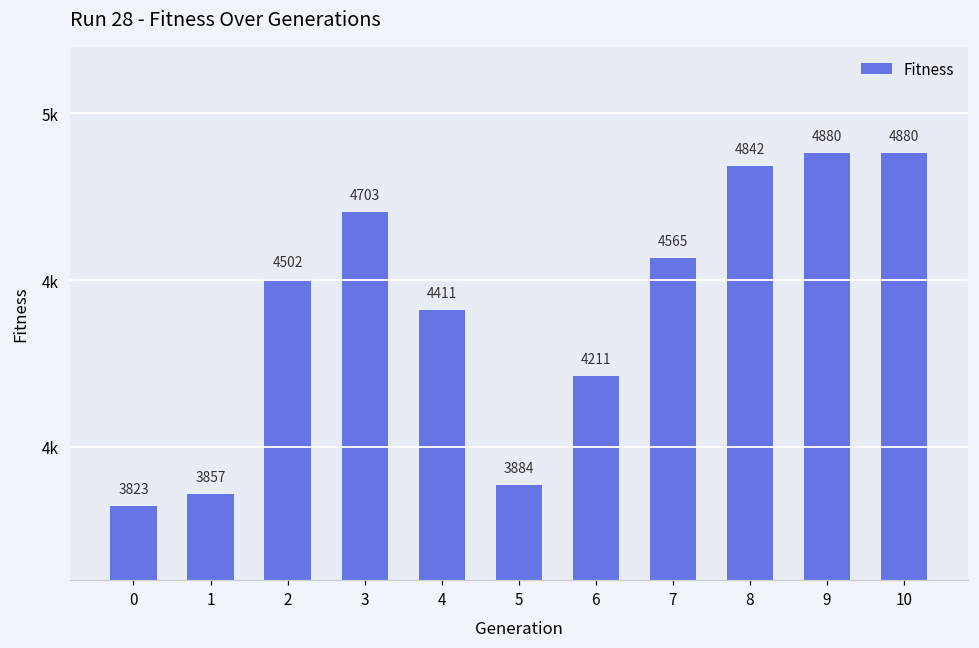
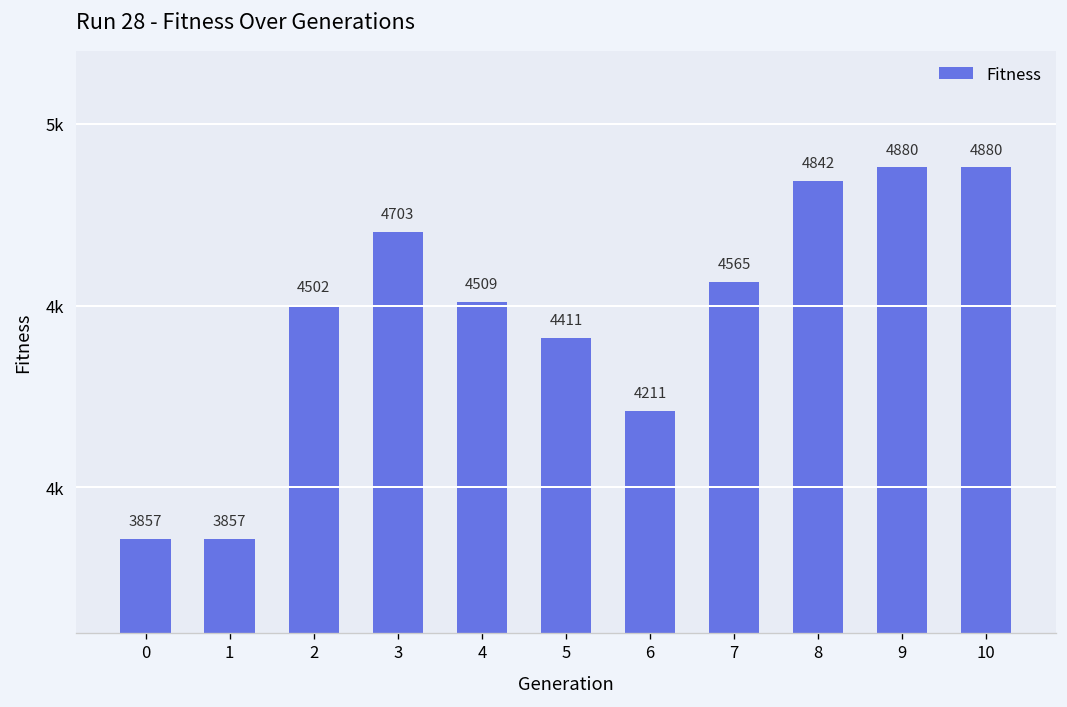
0: 3823 -> 3857
4: 4411 -> 4509
5: 3884 -> 4411
